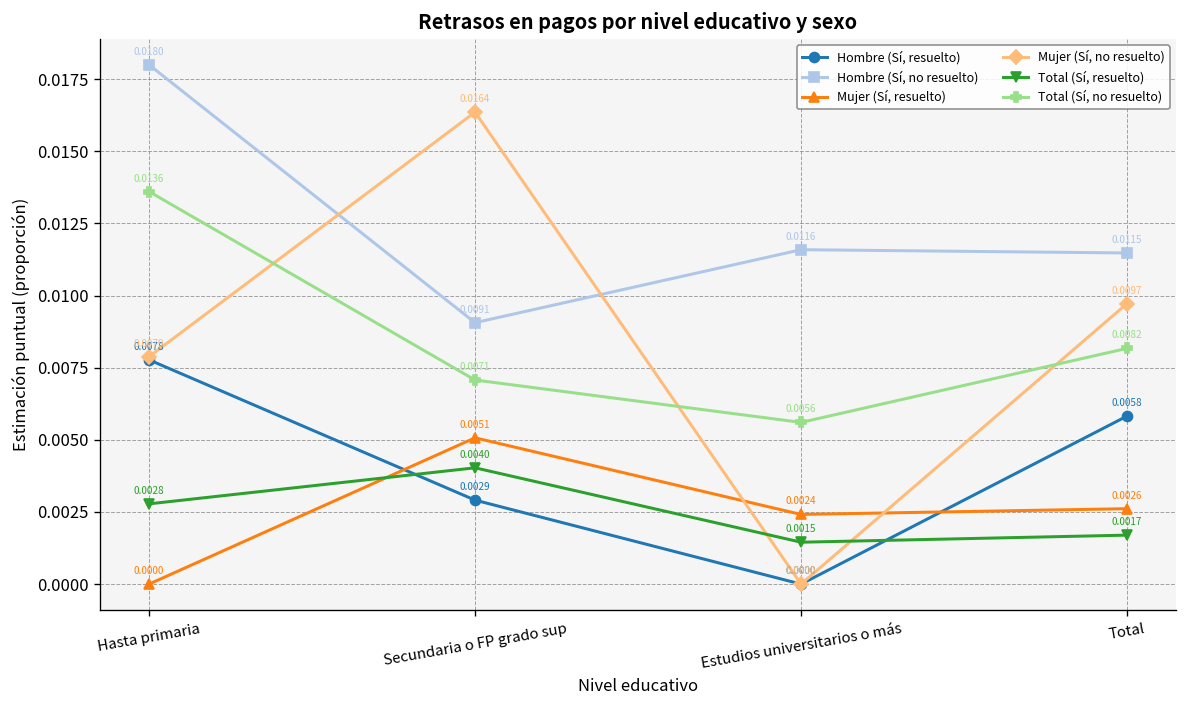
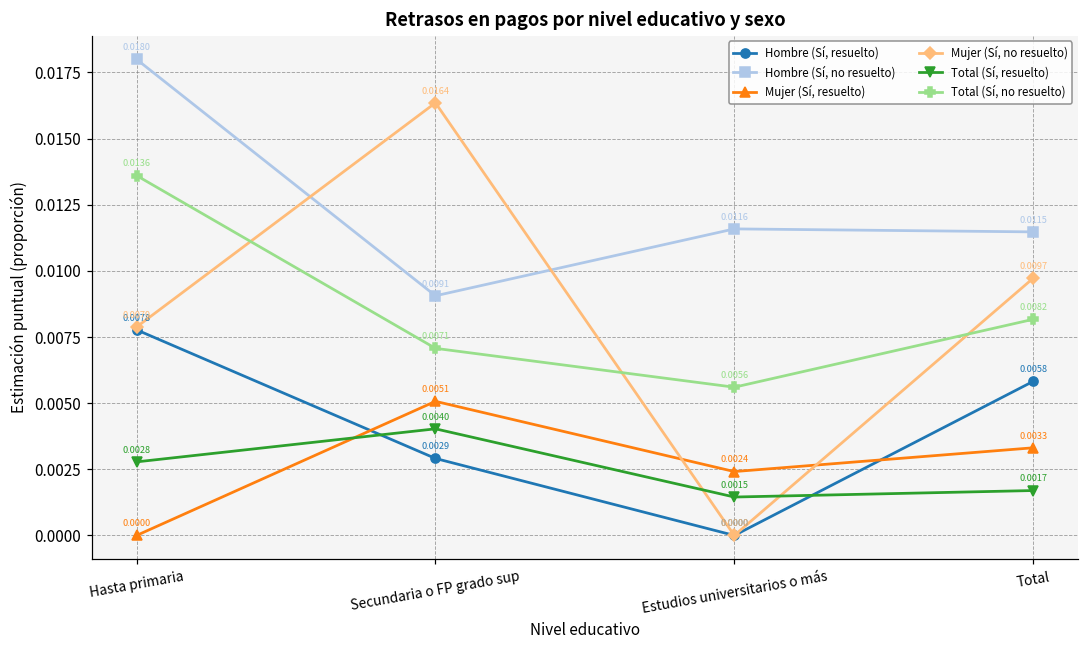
Mujer (Sí, resuelto), Total: 0.0026 -> 0.0033
